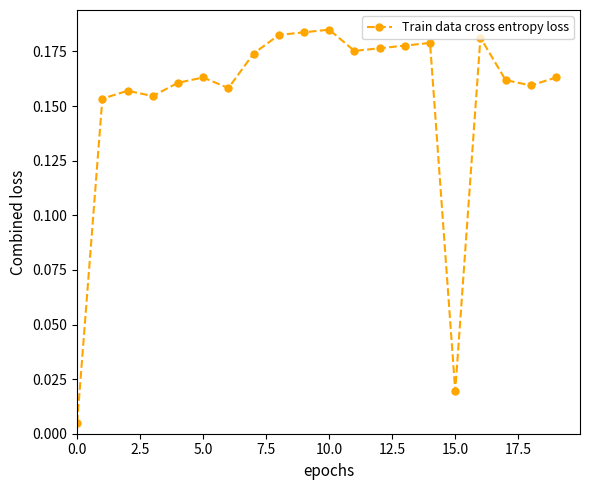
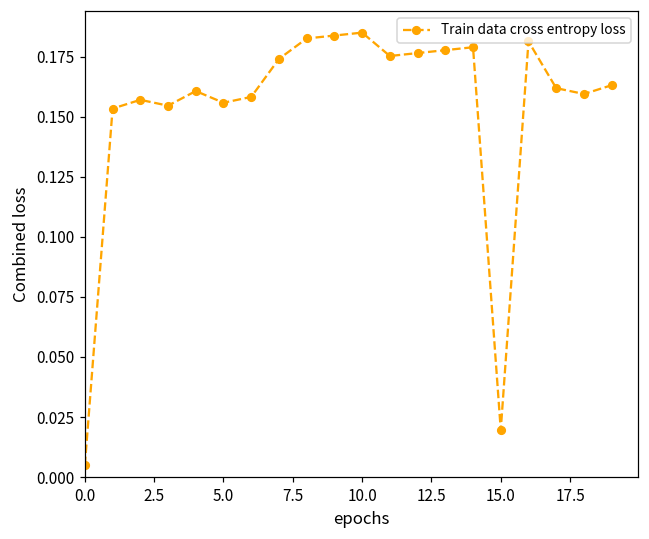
5.0: 0.163 -> 0.156
